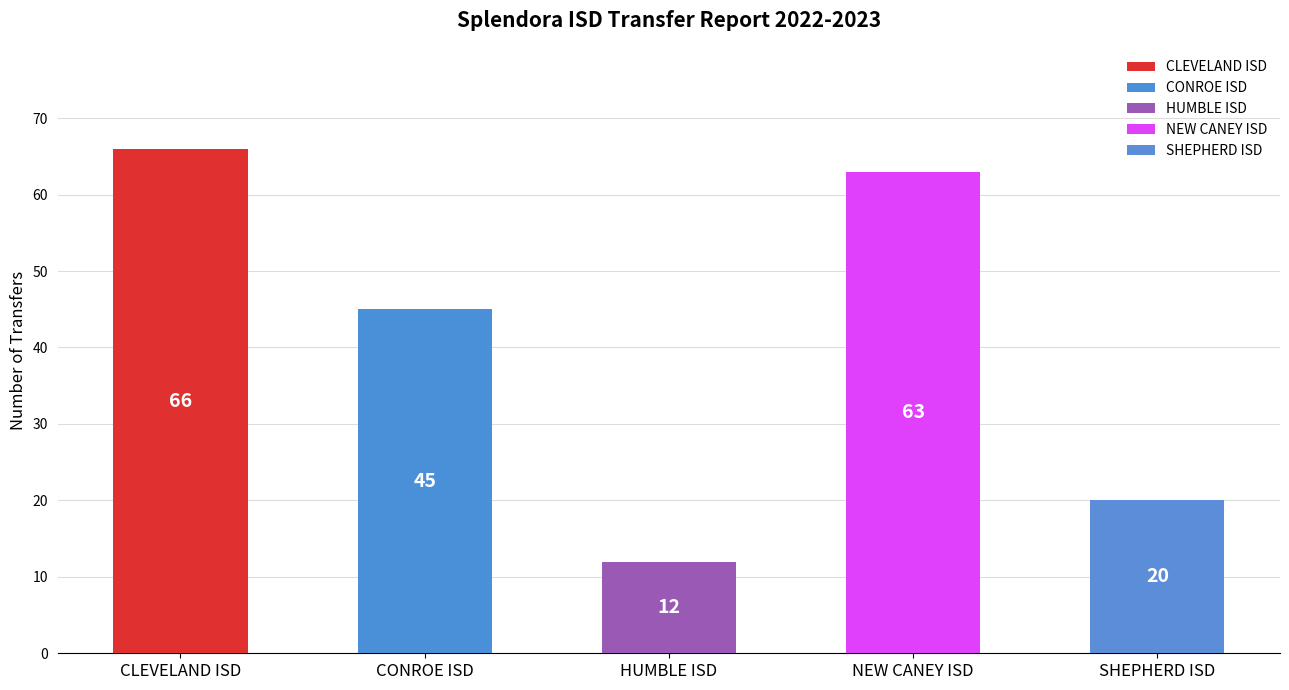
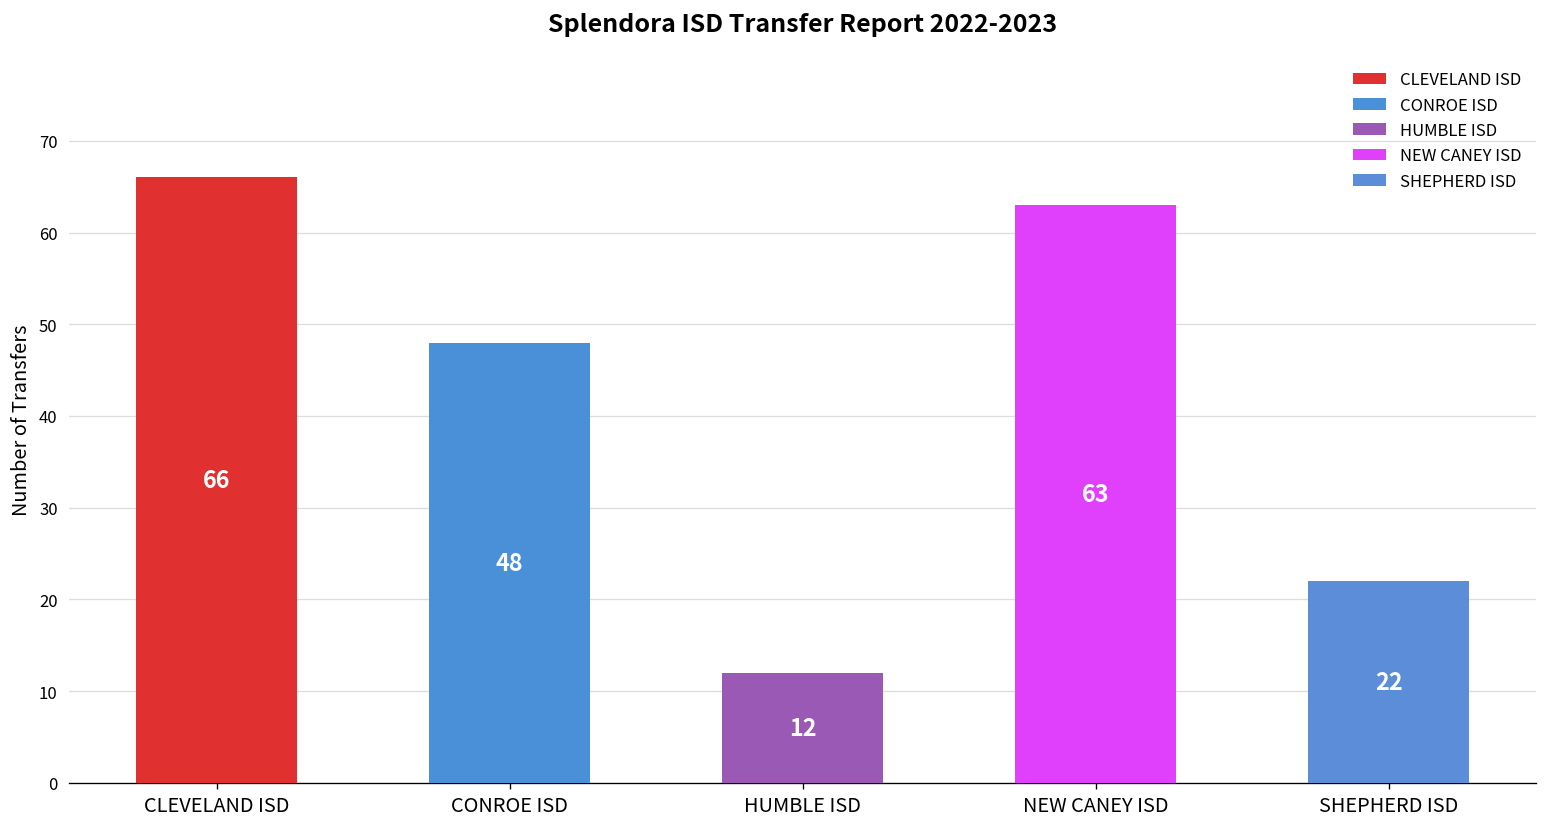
CONROE ISD: 45 -> 48
SHEPHERD ISD: 20 -> 22
